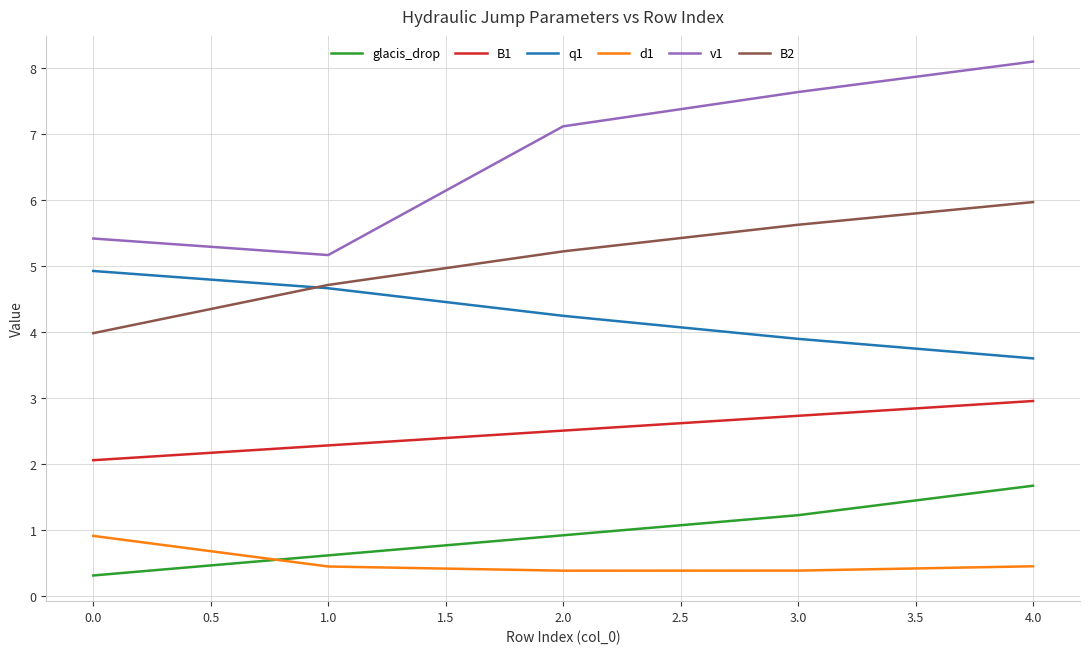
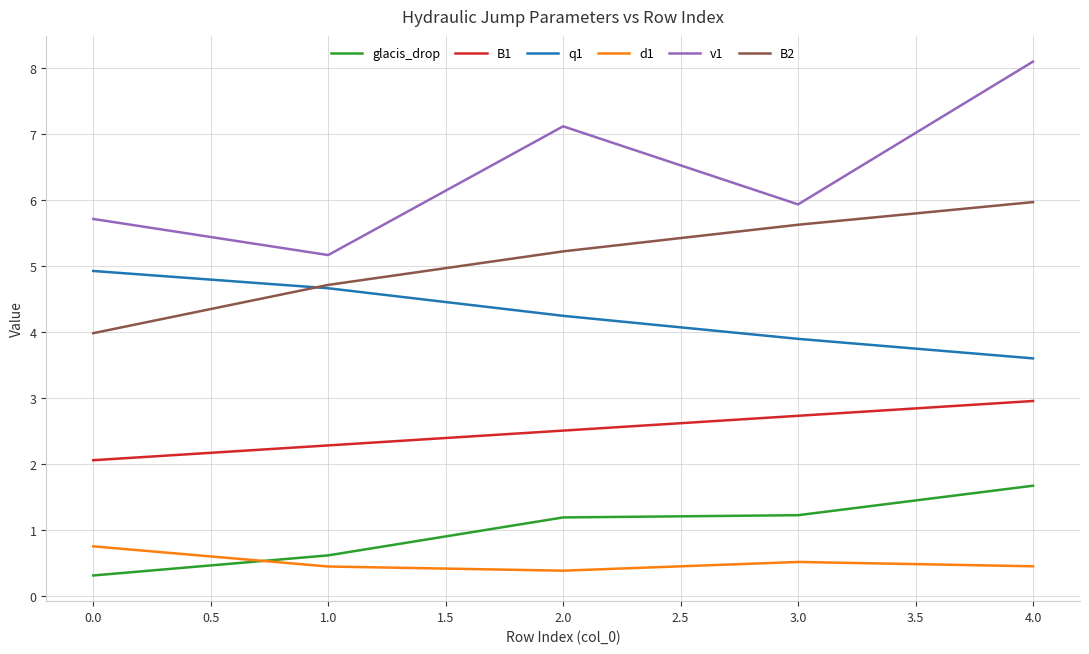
d1, 0.0: 0.9 -> 0.7
v1, 0.0: 5.4 -> 5.7
glacis_drop, 2.0: 0.9 -> 1.2
d1, 3.0: 0.4 -> 0.5
v1, 3.0: 7.6 -> 5.9
